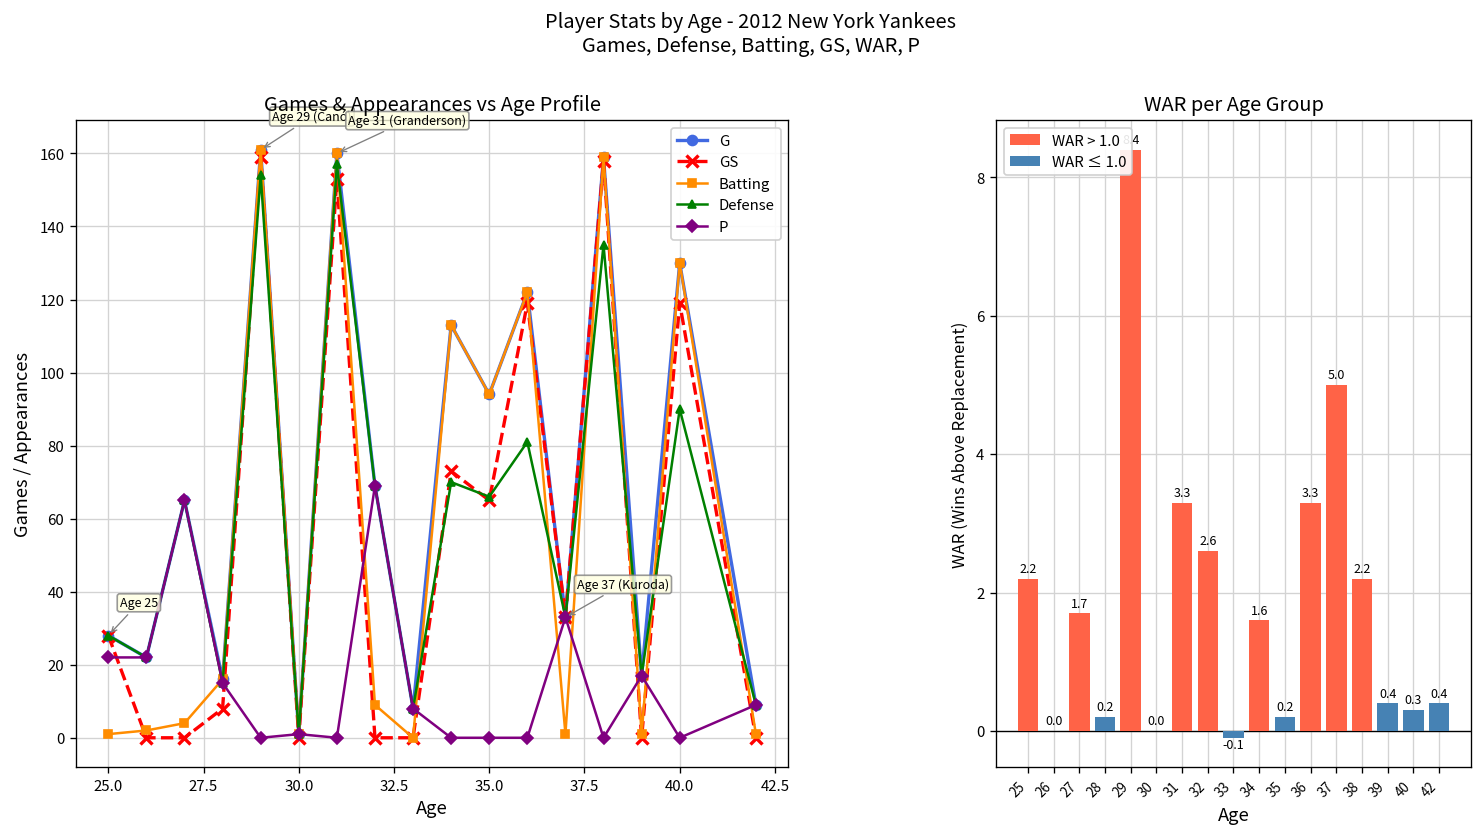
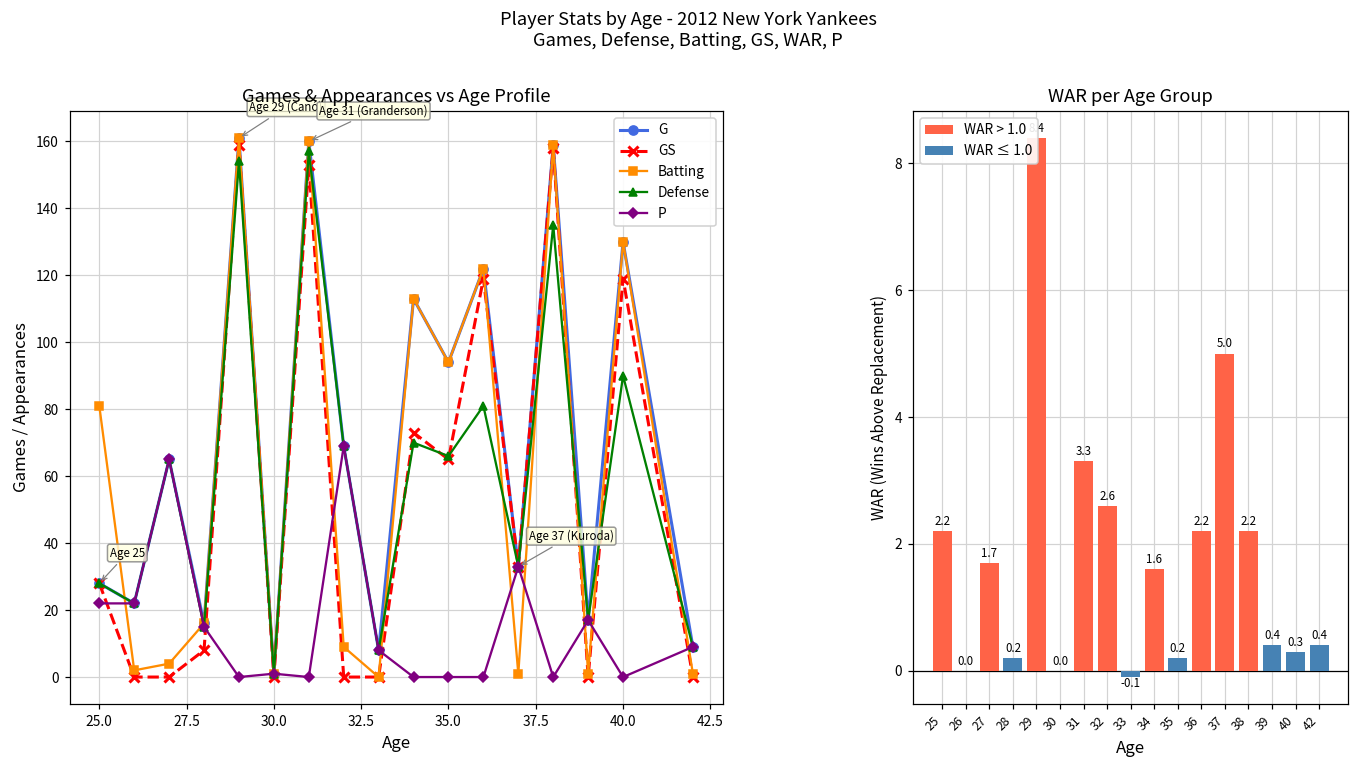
Games & Appearances vs Age Profile, Batting, 25.0: 1 -> 81
WAR per Age Group, 36: 3.3 -> 2.2
